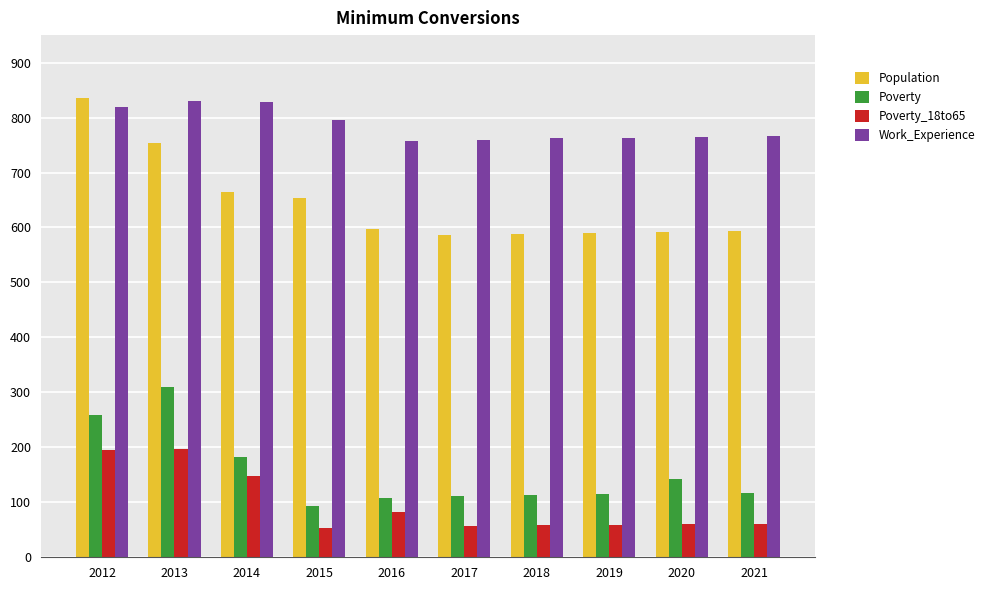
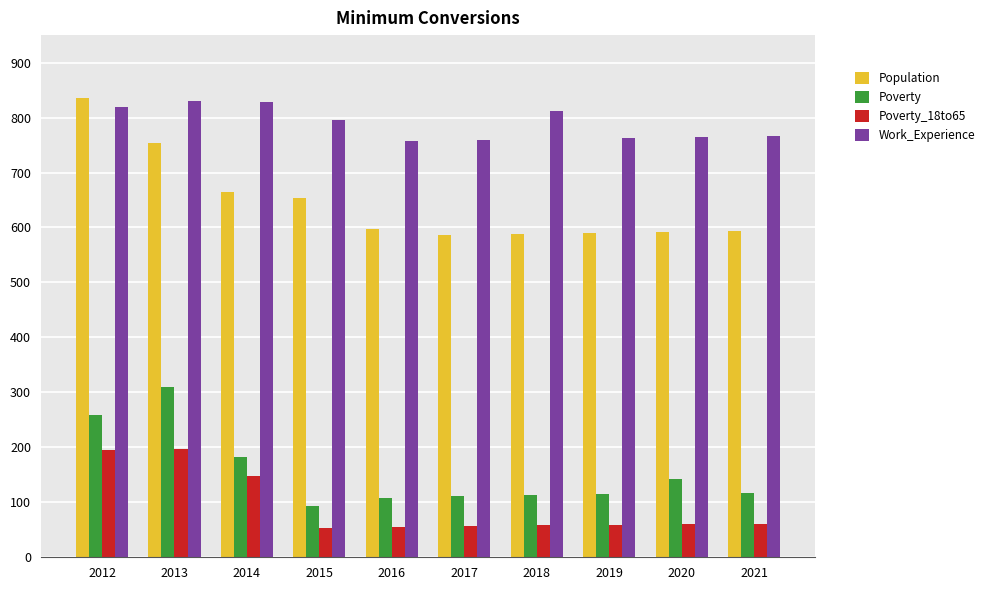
Poverty_18to65, 2016: 80 -> 60
Work_Experience, 2018: 760 -> 810
